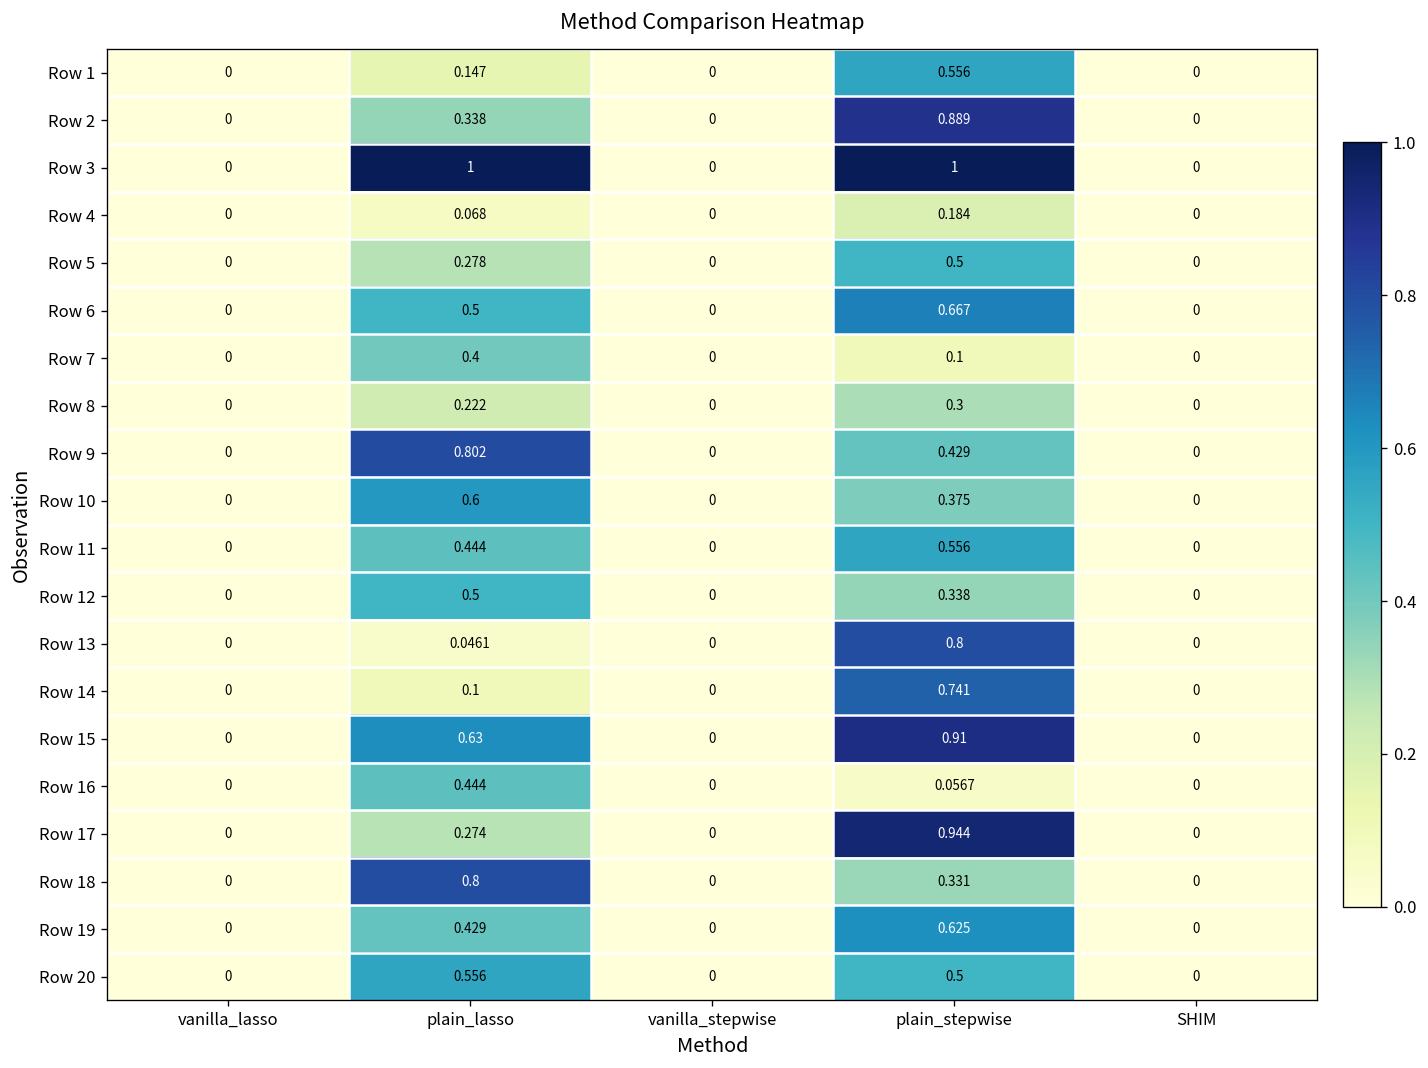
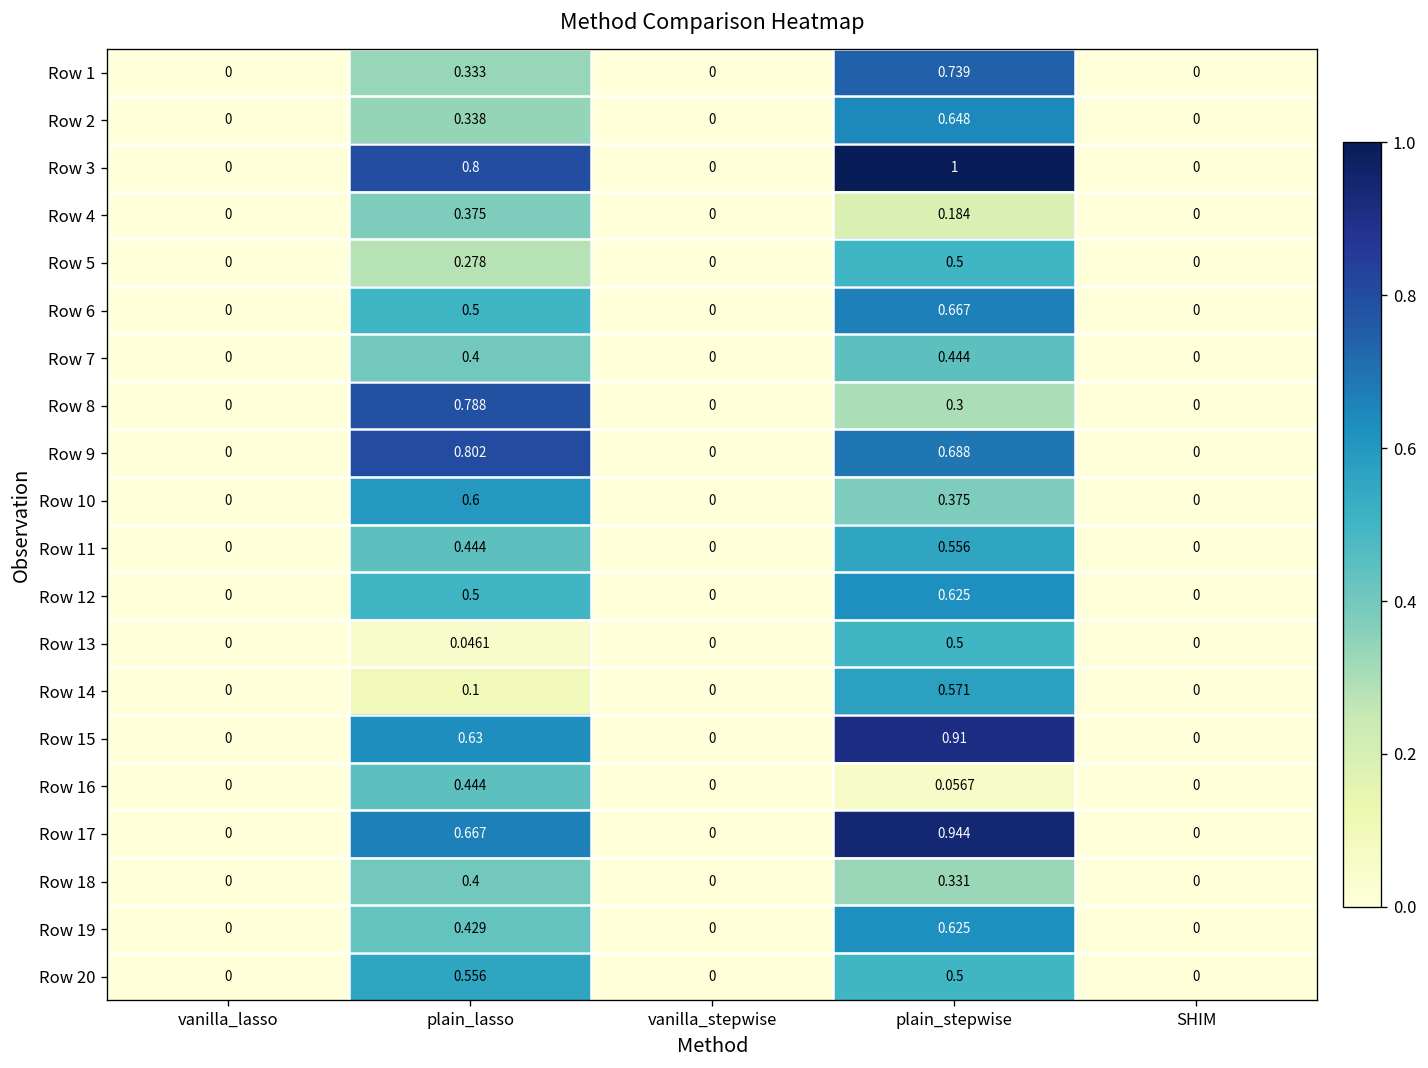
Row 1, plain_lasso: 0.147 -> 0.333
Row 1, plain_stepwise: 0.556 -> 0.739
Row 2, plain_stepwise: 0.889 -> 0.648
Row 3, plain_lasso: 1 -> 0.8
Row 4, plain_lasso: 0.068 -> 0.375
Row 7, plain_stepwise: 0.1 -> 0.444
Row 8, plain_lasso: 0.222 -> 0.788
Row 9, plain_stepwise: 0.429 -> 0.688
Row 12, plain_stepwise: 0.338 -> 0.625
Row 13, plain_stepwise: 0.8 -> 0.5
Row 14, plain_stepwise: 0.741 -> 0.571
Row 17, plain_lasso: 0.274 -> 0.667
Row 18, plain_lasso: 0.8 -> 0.4
